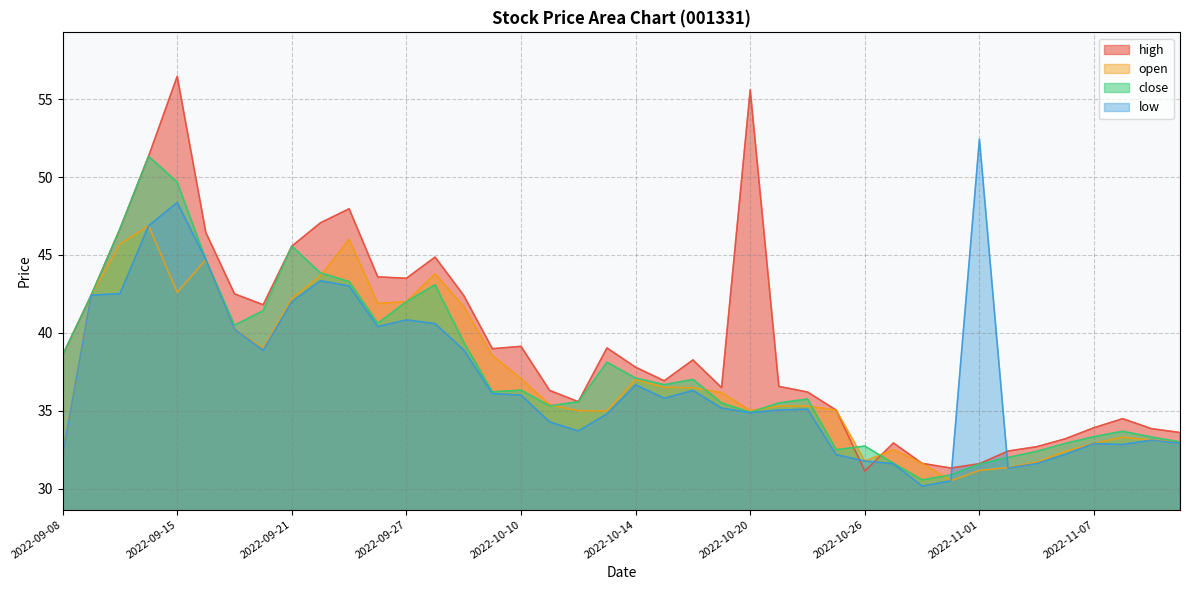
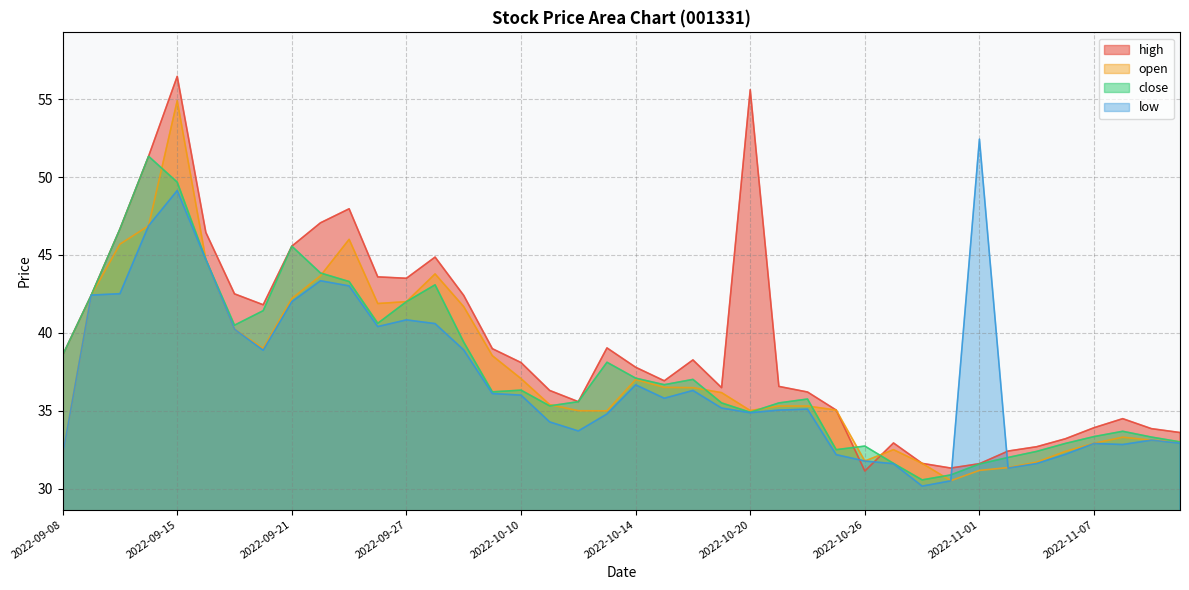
open, 2022-09-15: 42.6 -> 54.9
low, 2022-09-15: 48.4 -> 49.1
high, 2022-10-10: 39.1 -> 38.1
